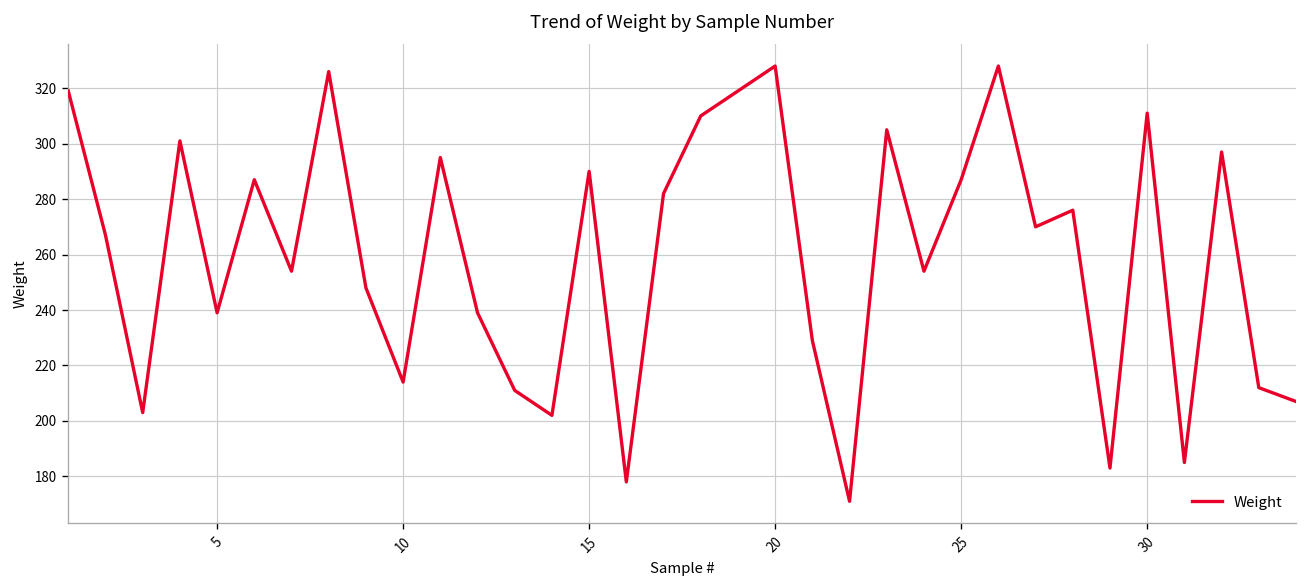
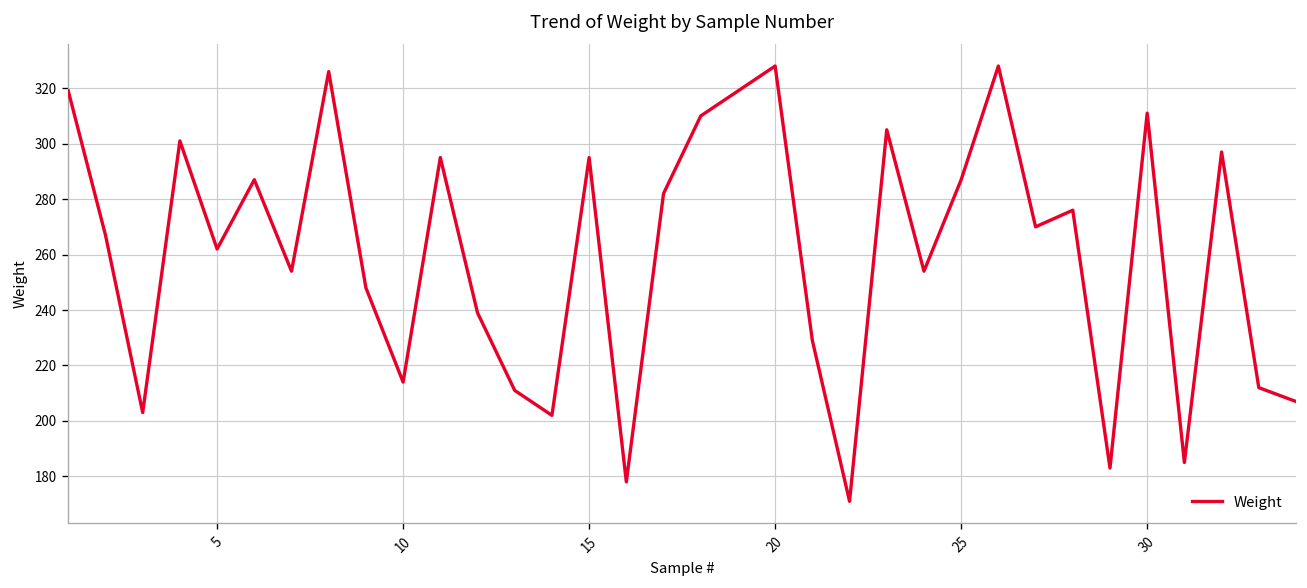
5: 239 -> 262
15: 290 -> 295
